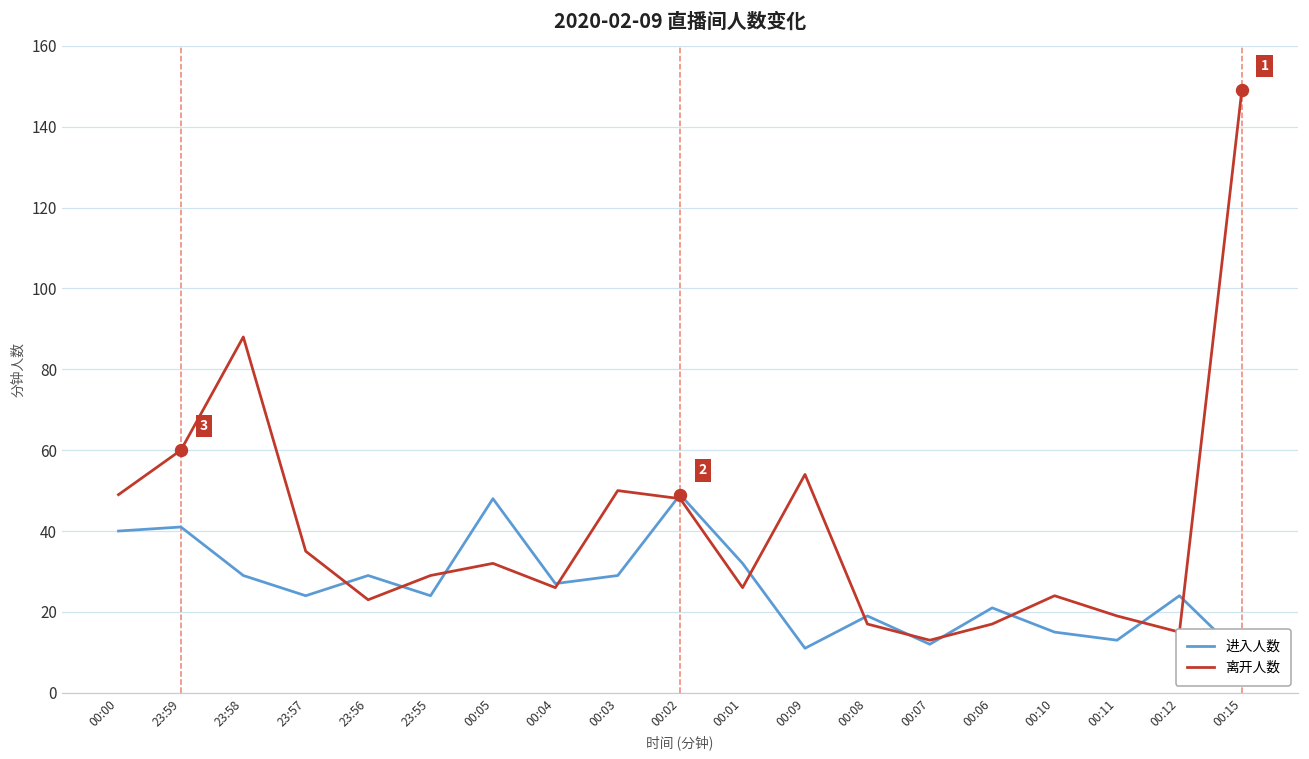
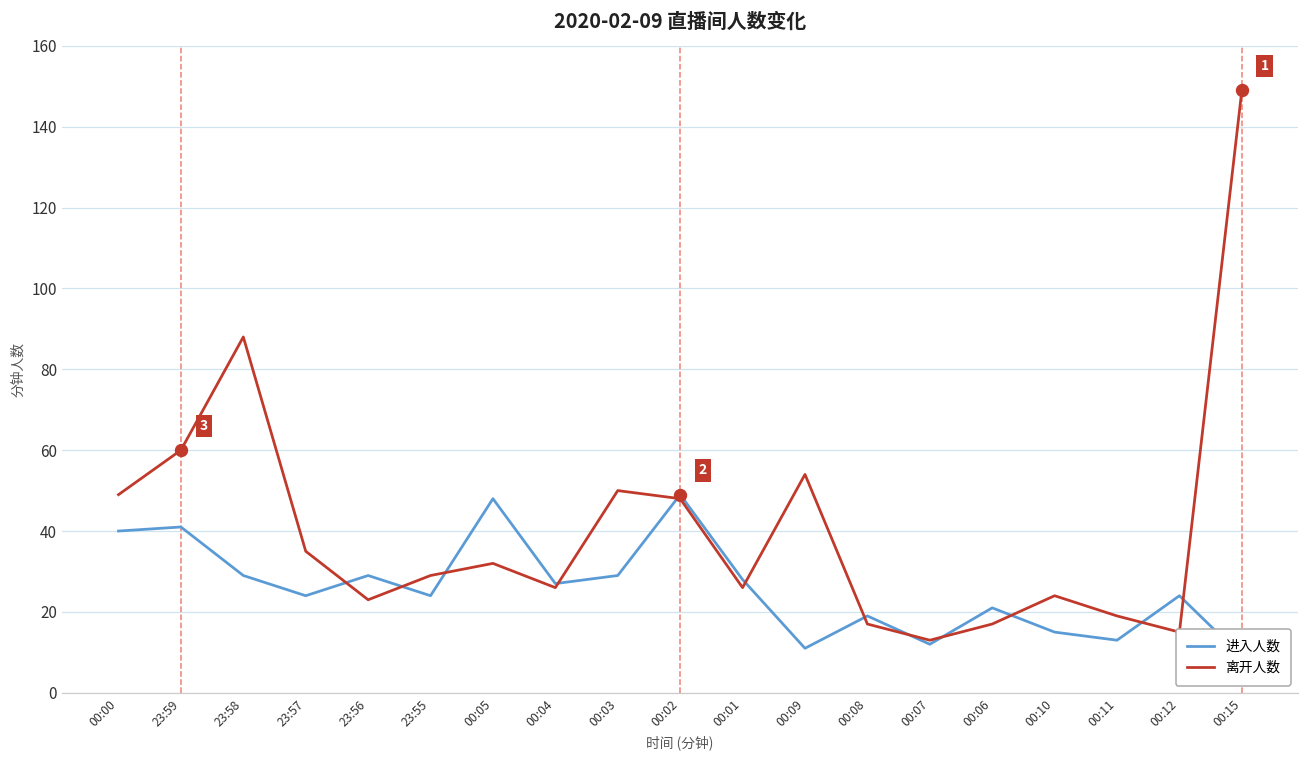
进入人数, 00:01: 32 -> 28
